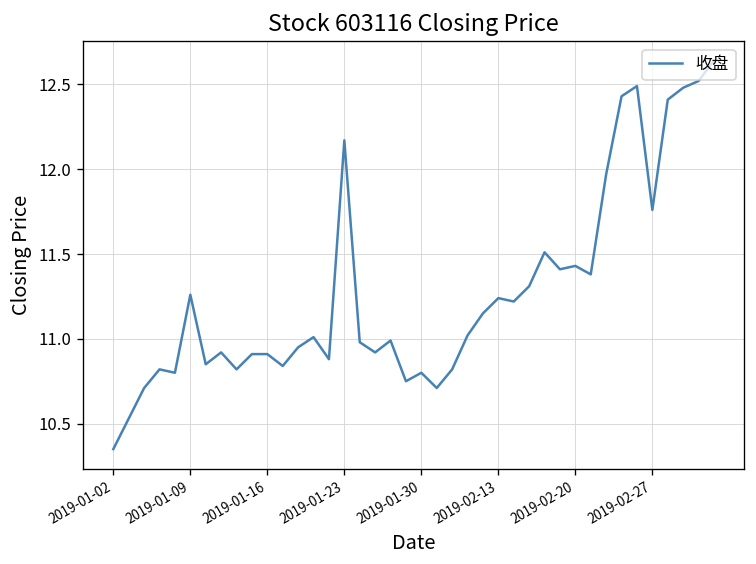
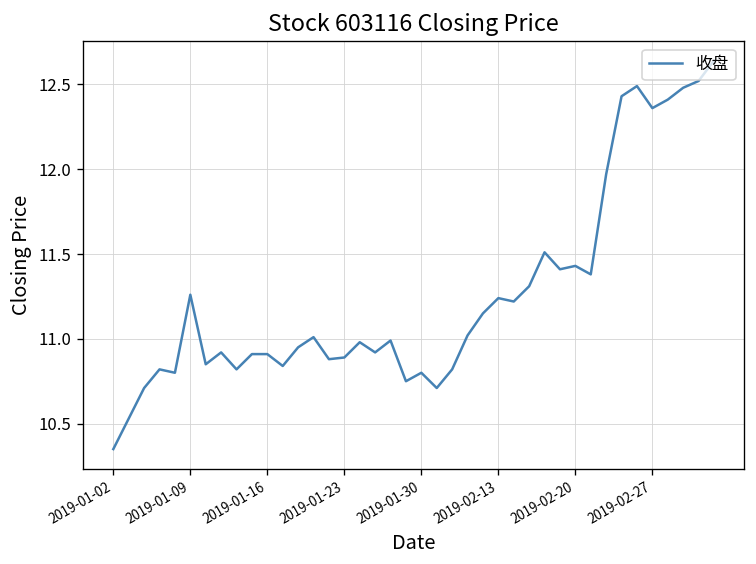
2019-01-23: 12.17 -> 10.89
2019-02-27: 11.76 -> 12.36
